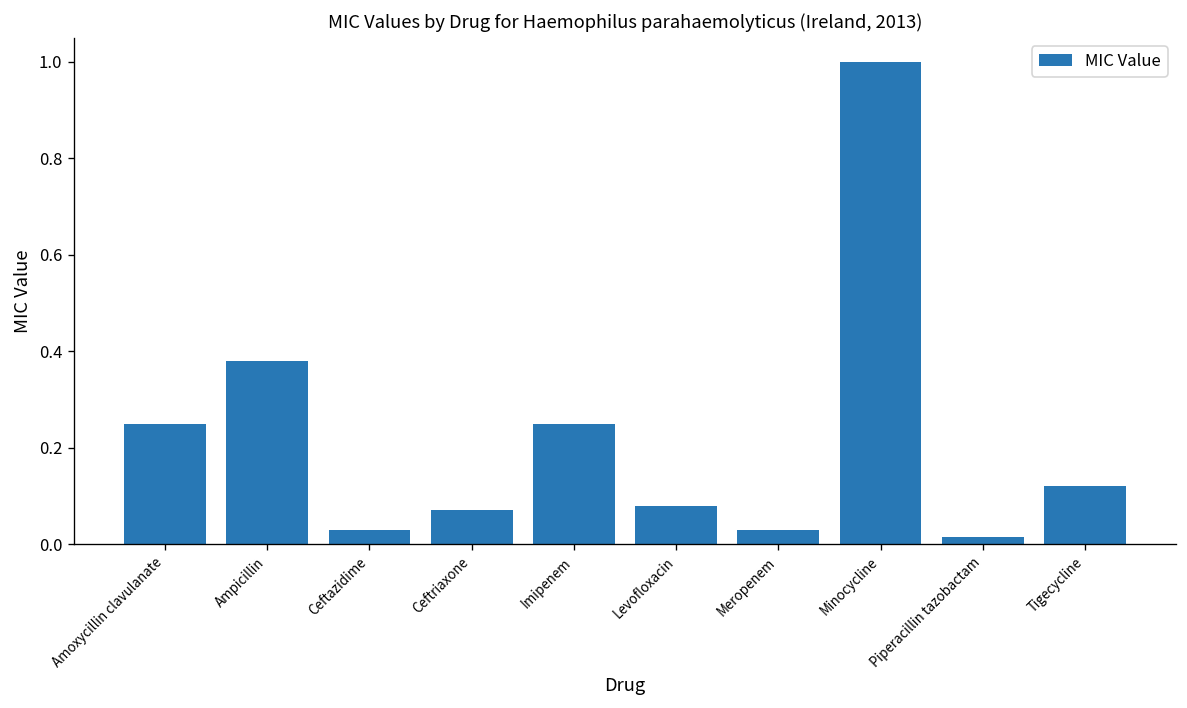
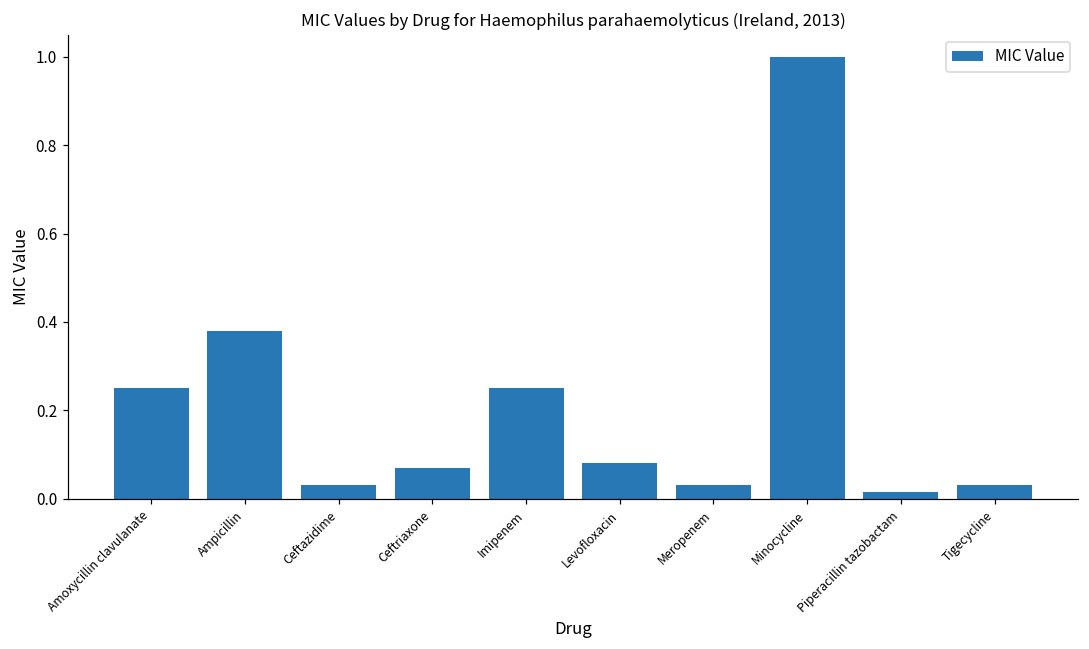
Tigecycline: 0.12 -> 0.03
